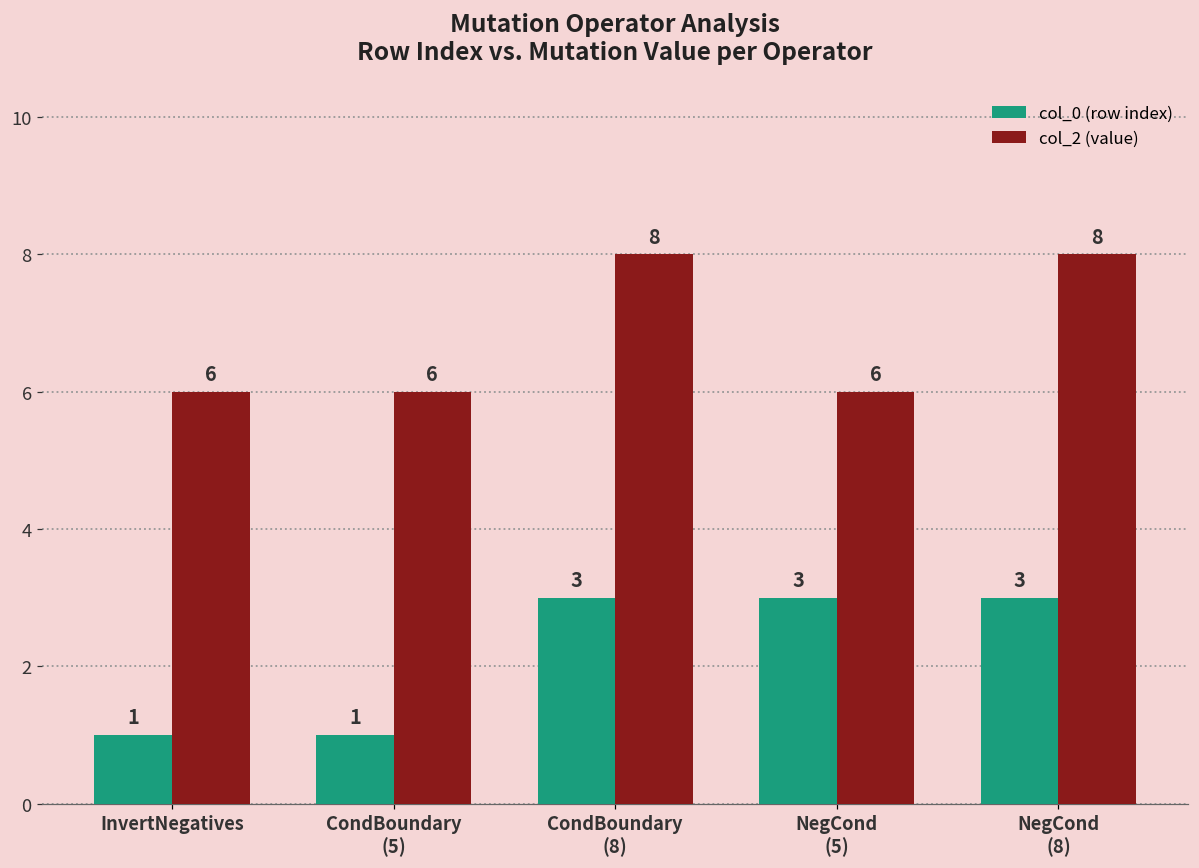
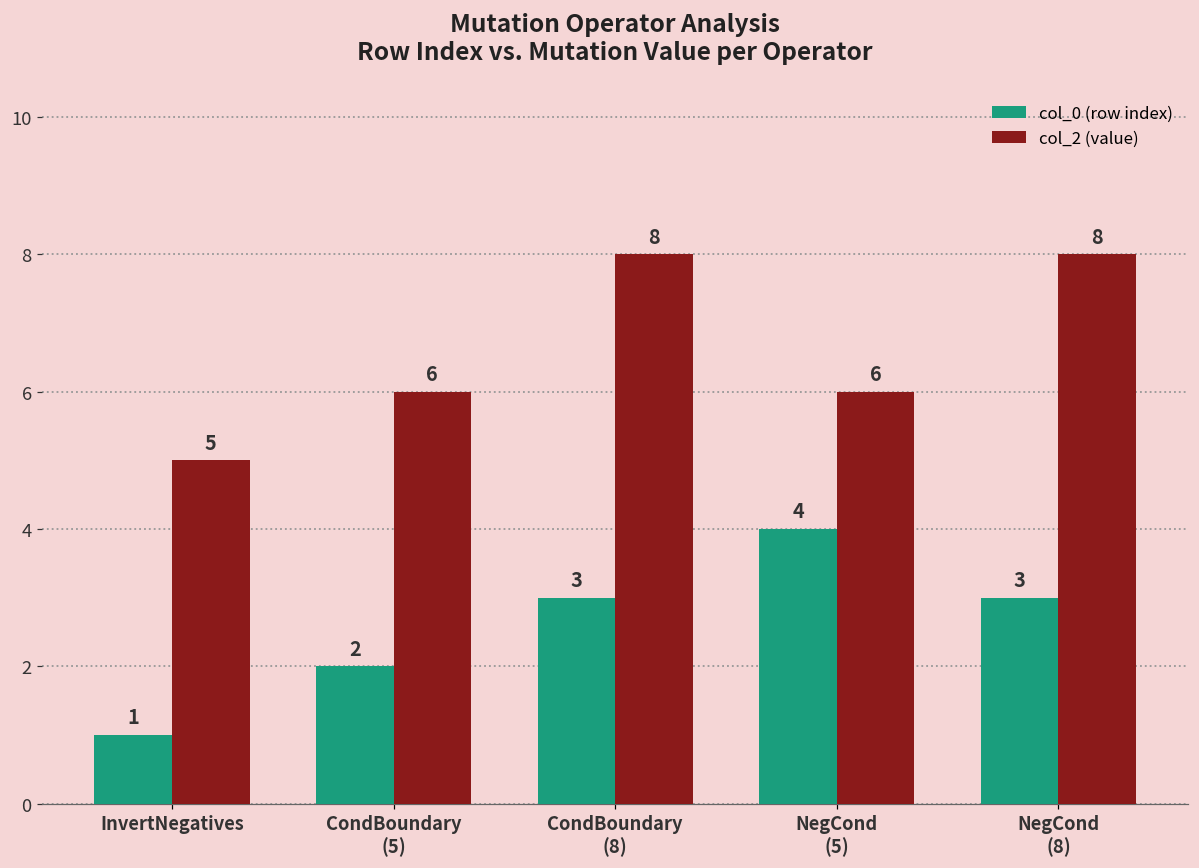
col_2 (value), InvertNegatives: 6 -> 5
col_0 (row index), CondBoundary (5): 1 -> 2
col_0 (row index), NegCond (5): 3 -> 4
